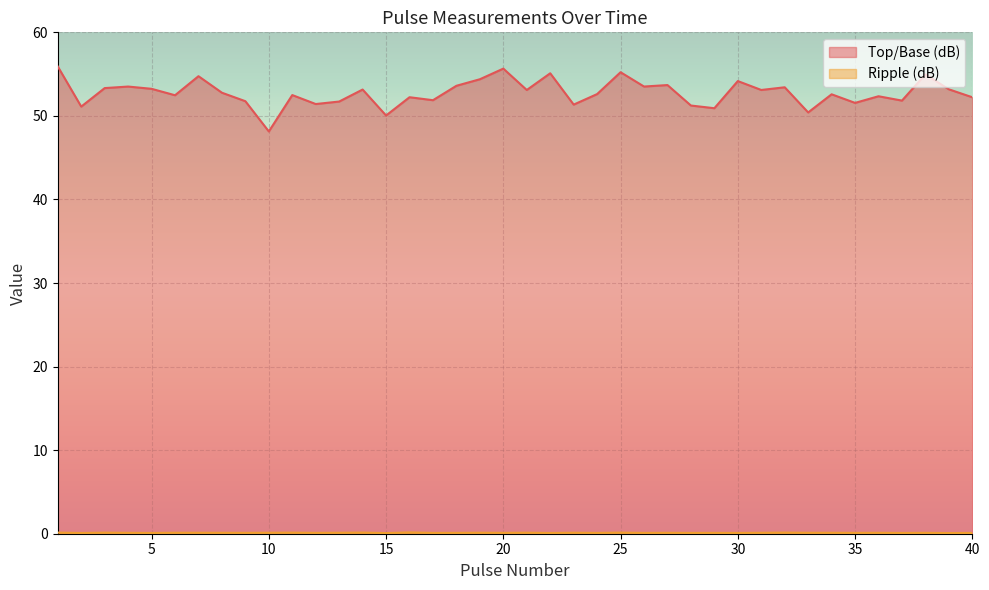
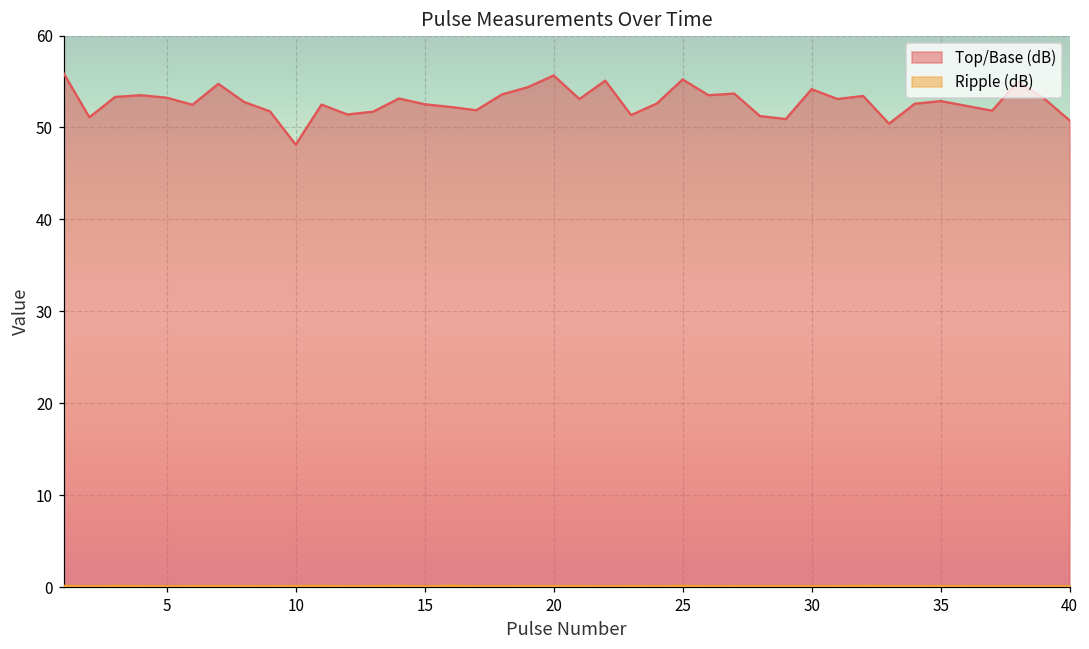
Top/Base (dB), 15: 50 -> 53
Top/Base (dB), 35: 52 -> 53
Top/Base (dB), 40: 52 -> 51
